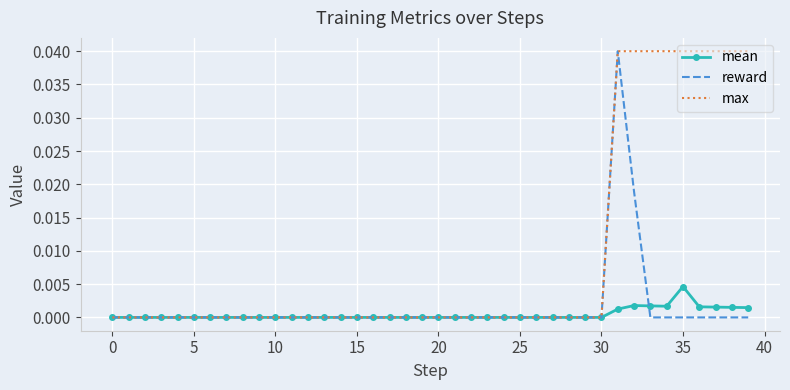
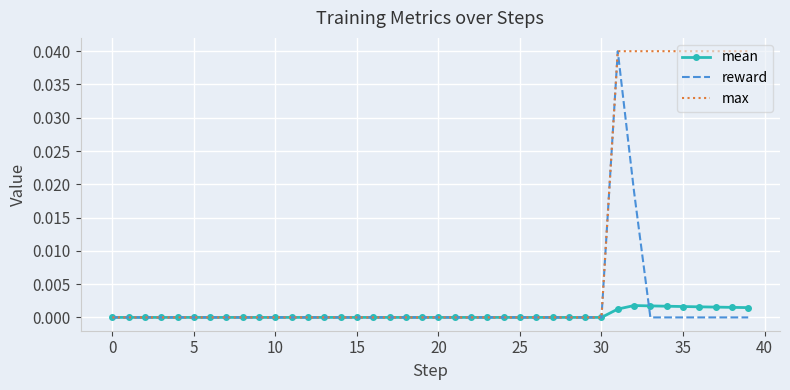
mean, 35: 0.005 -> 0.002
